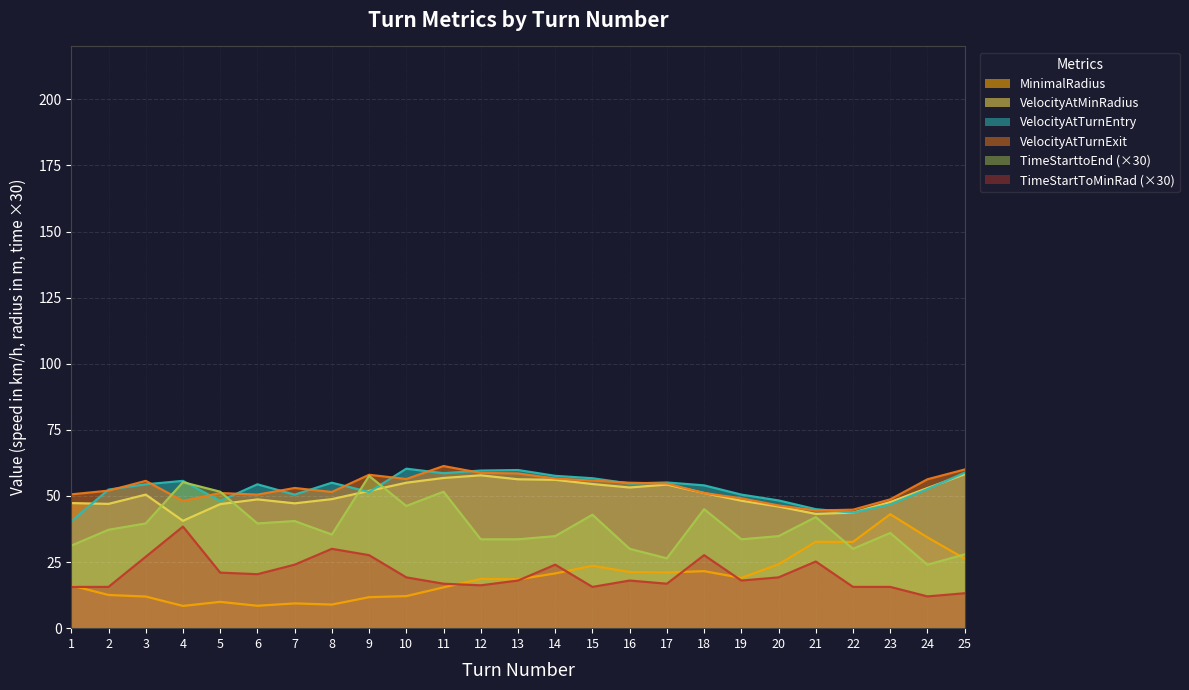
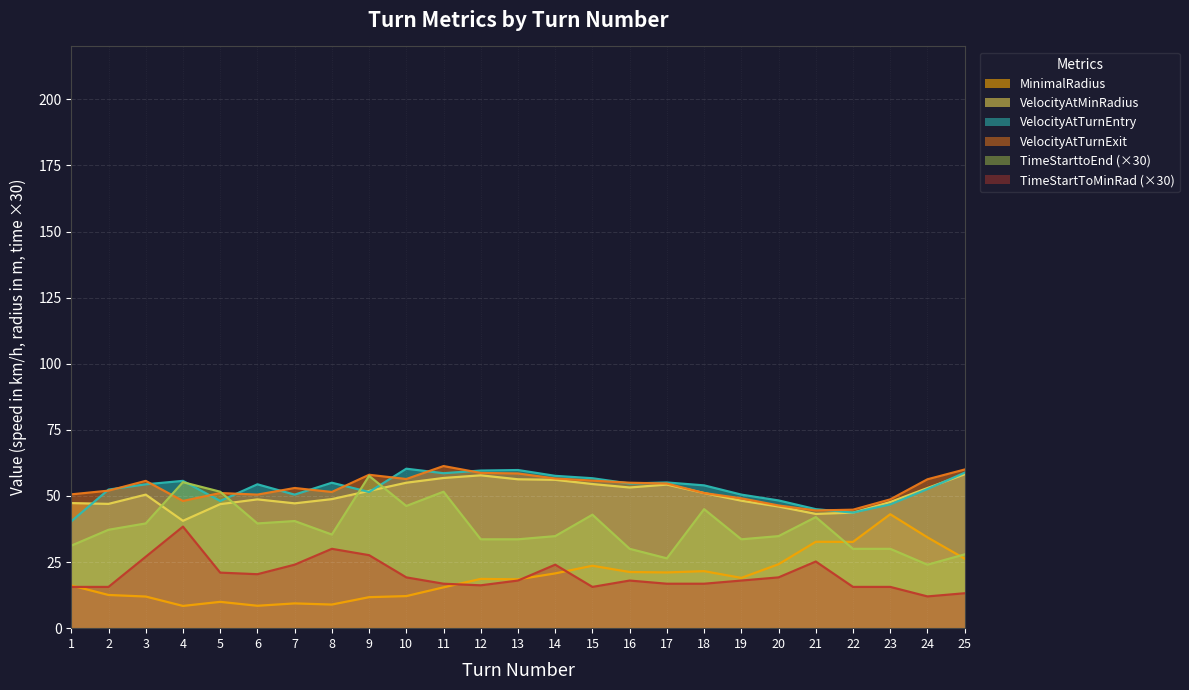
TimeStartToMinRad (×30), 18: 28 -> 17
TimeStarttoEnd (×30), 23: 36 -> 30
